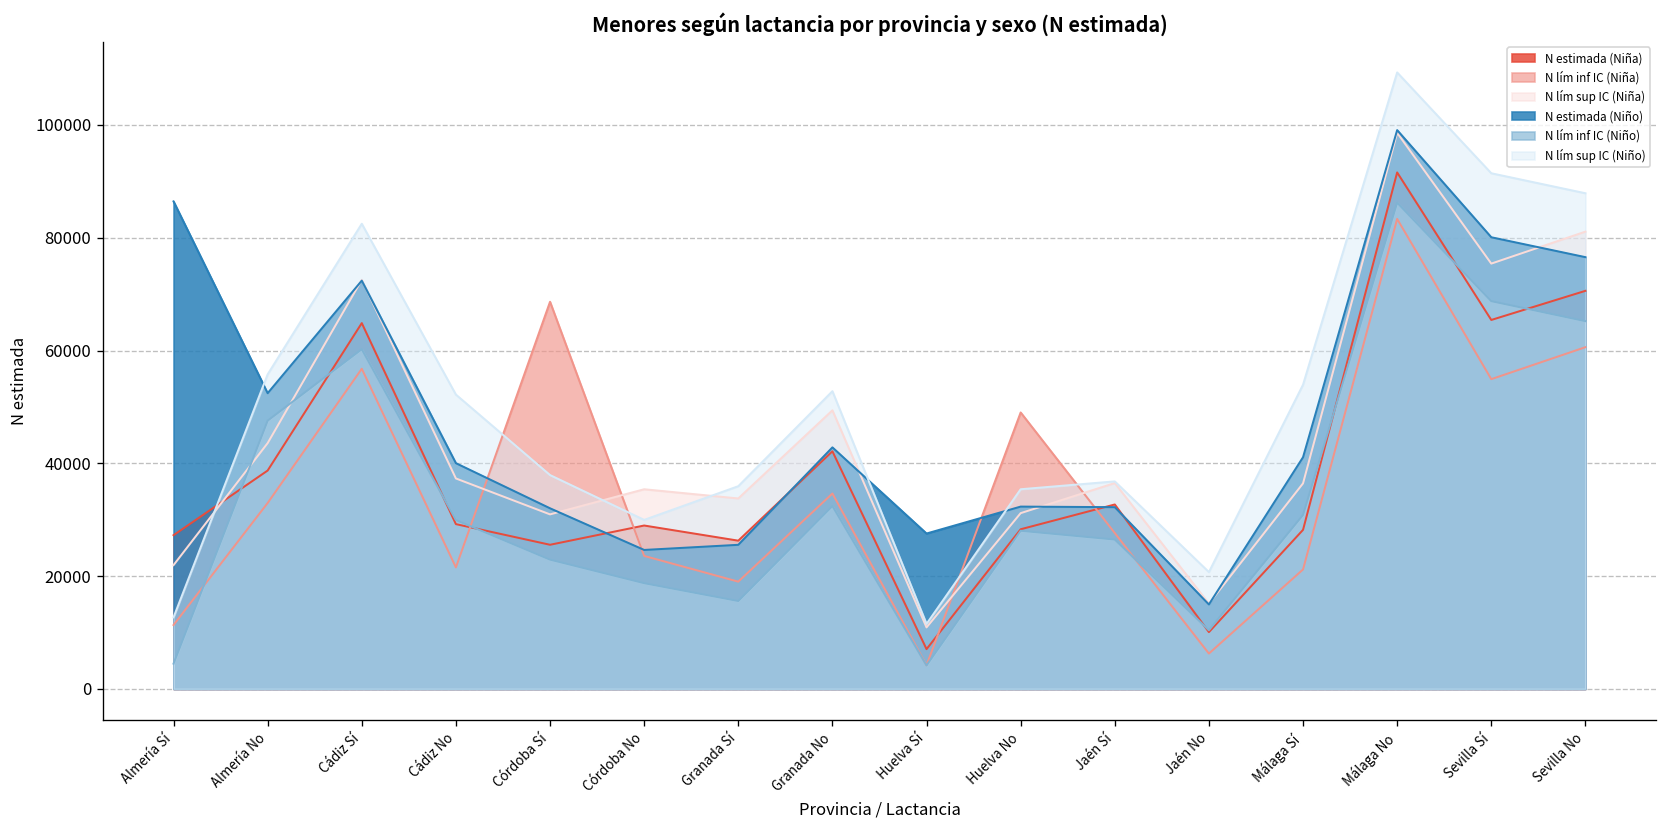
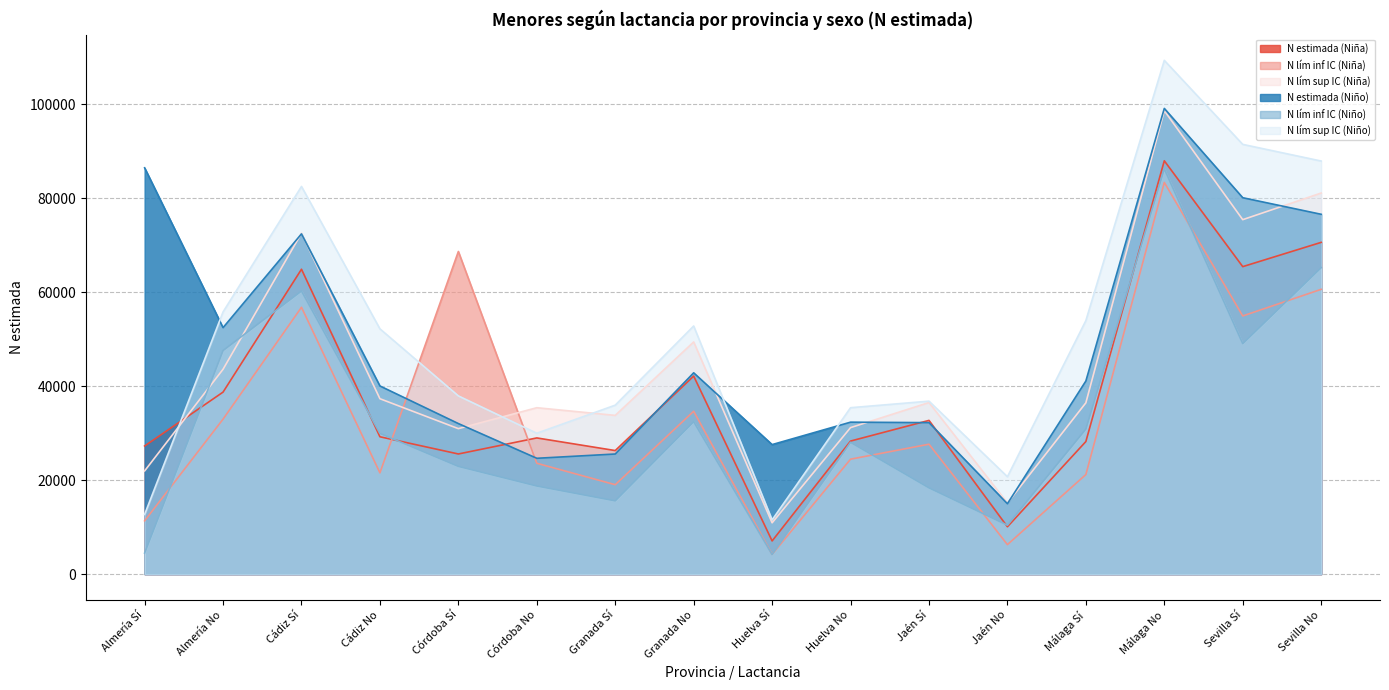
N lím inf IC (Niña), Huelva No: 49000 -> 24000
N lím inf IC (Niño), Jaén Sí: 26000 -> 18000
N estimada (Niña), Málaga No: 92000 -> 88000
N lím inf IC (Niño), Sevilla Sí: 69000 -> 49000
